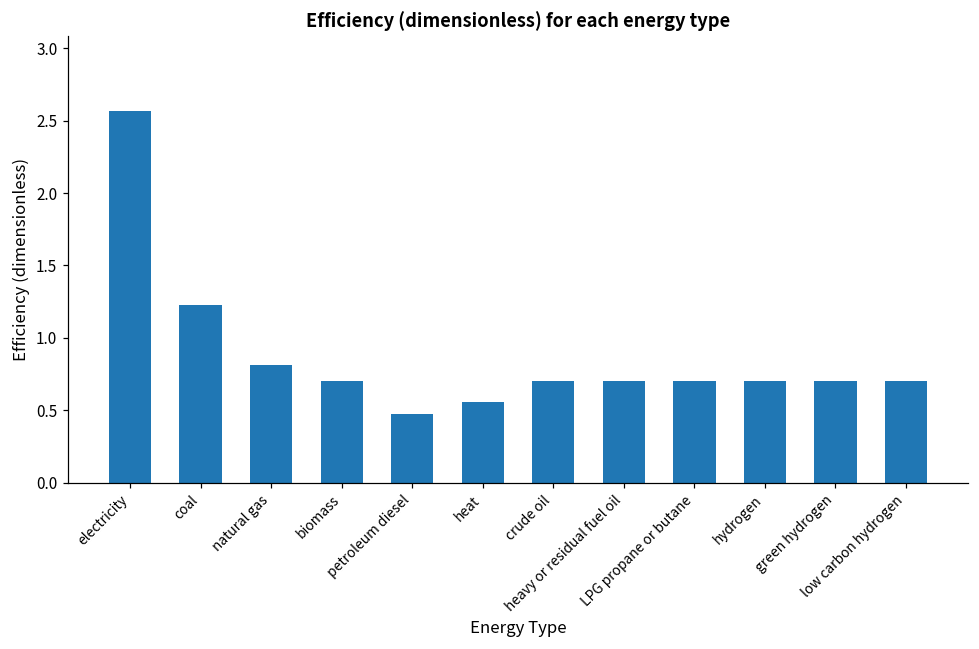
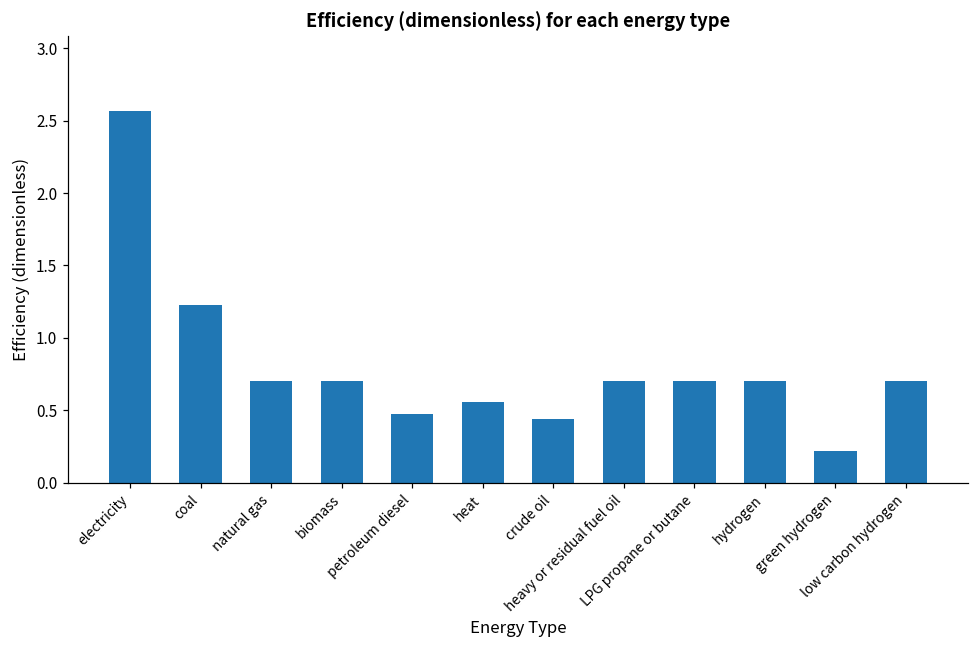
natural gas: 0.81 -> 0.70
crude oil: 0.70 -> 0.44
green hydrogen: 0.70 -> 0.22
